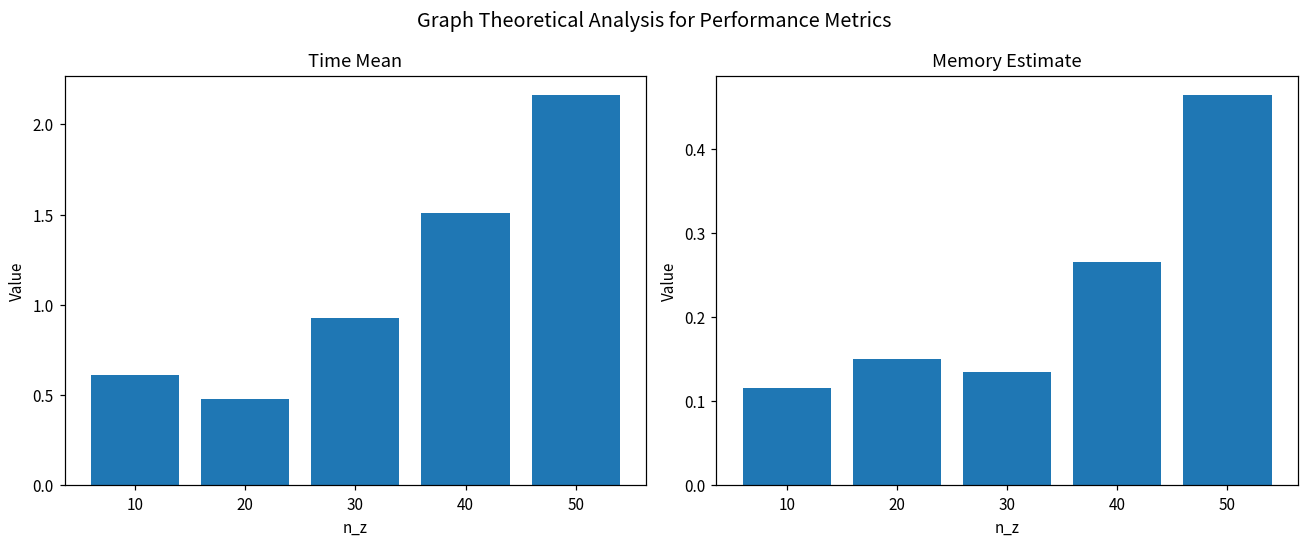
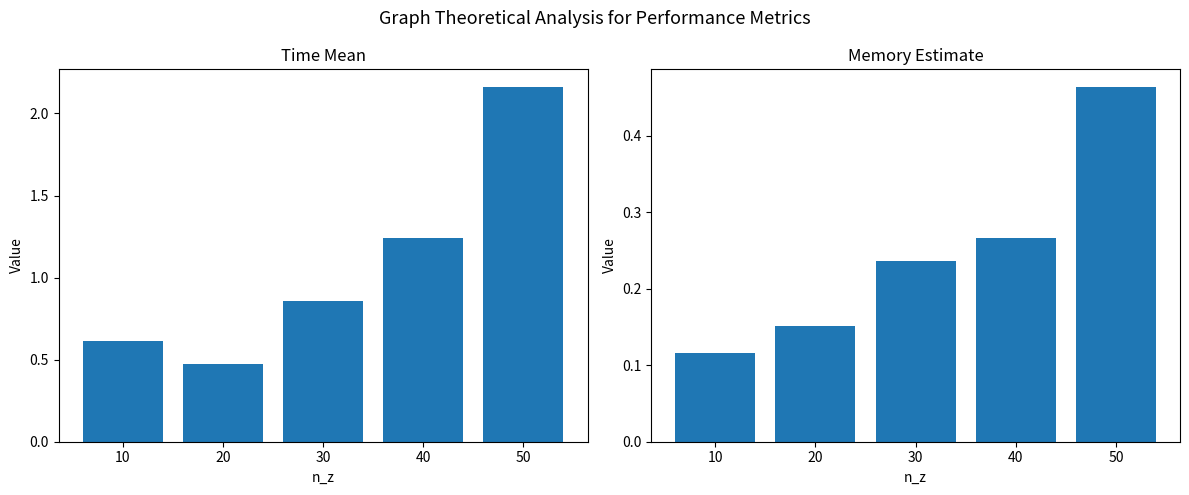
Time Mean, 30: 0.93 -> 0.86
Time Mean, 40: 1.51 -> 1.24
Memory Estimate, 30: 0.13 -> 0.24
